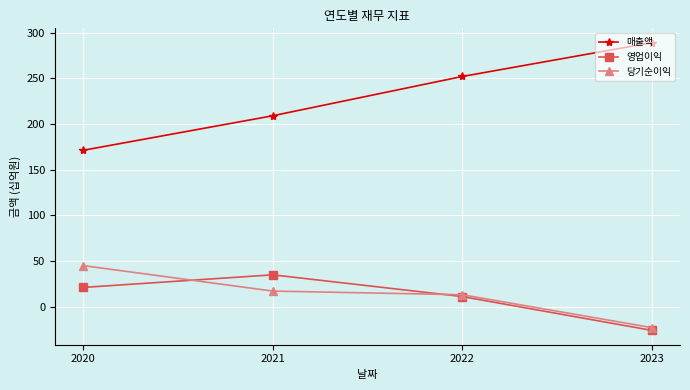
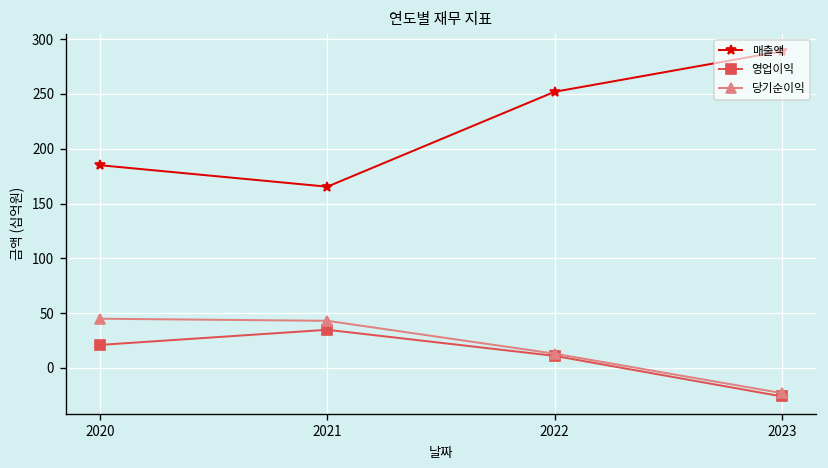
매출액, 2020: 170 -> 190
매출액, 2021: 210 -> 170
당기순이익, 2021: 20 -> 40
